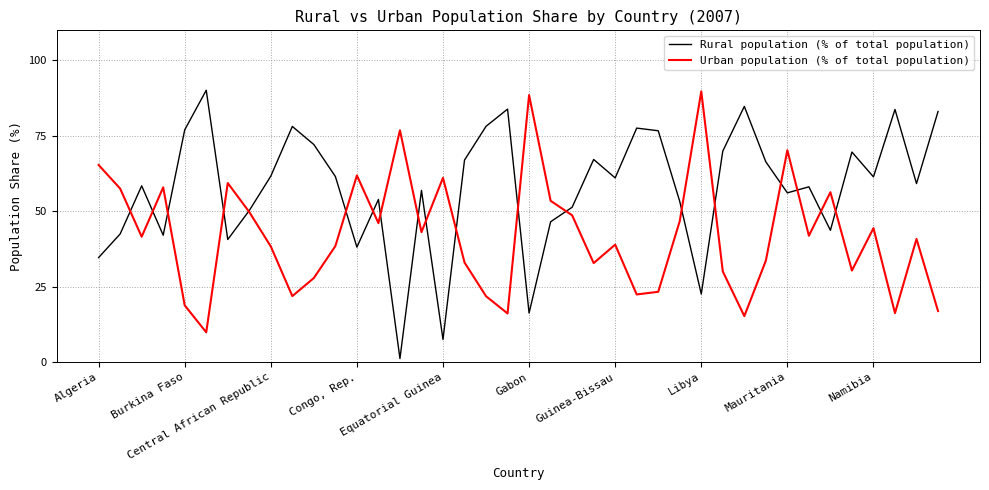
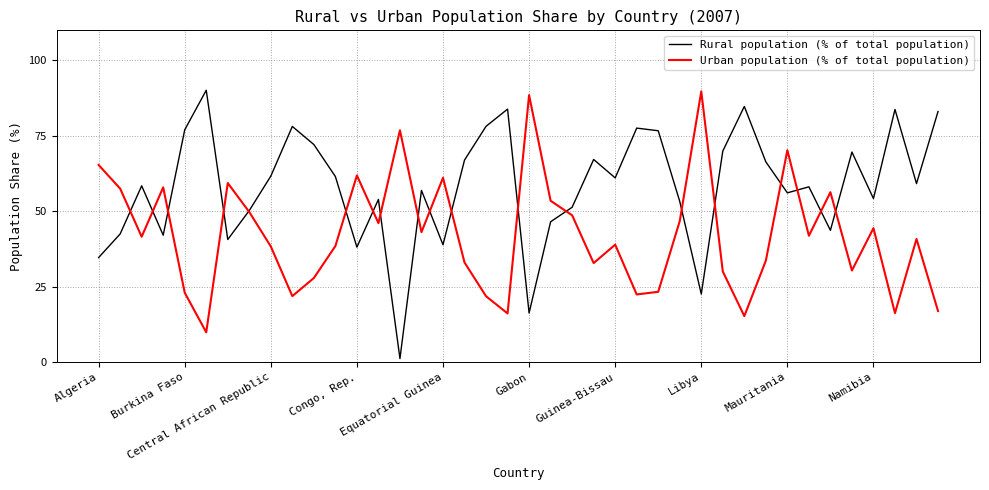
Urban population (% of total population), Burkina Faso: 19 -> 23
Rural population (% of total population), Equatorial Guinea: 8 -> 39
Rural population (% of total population), Namibia: 61 -> 54
